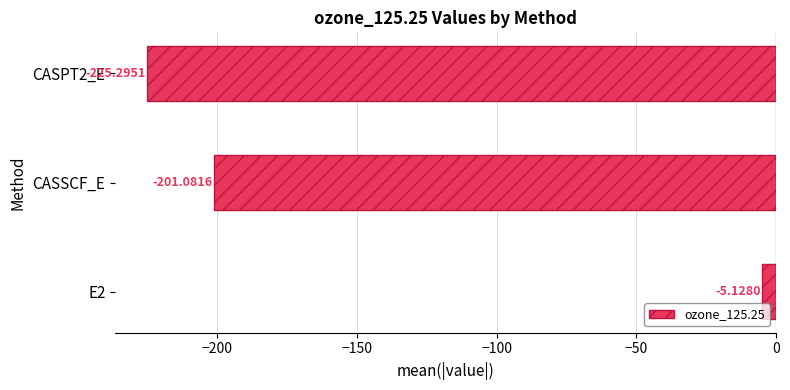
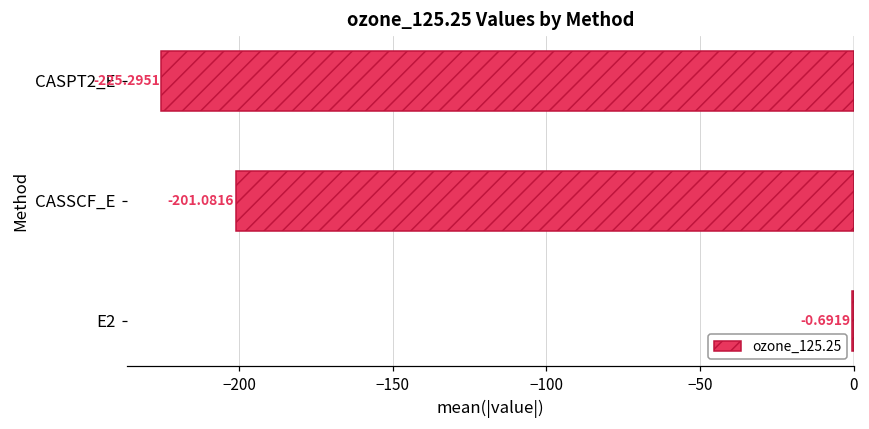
E2: -5.1280 -> -0.6919
